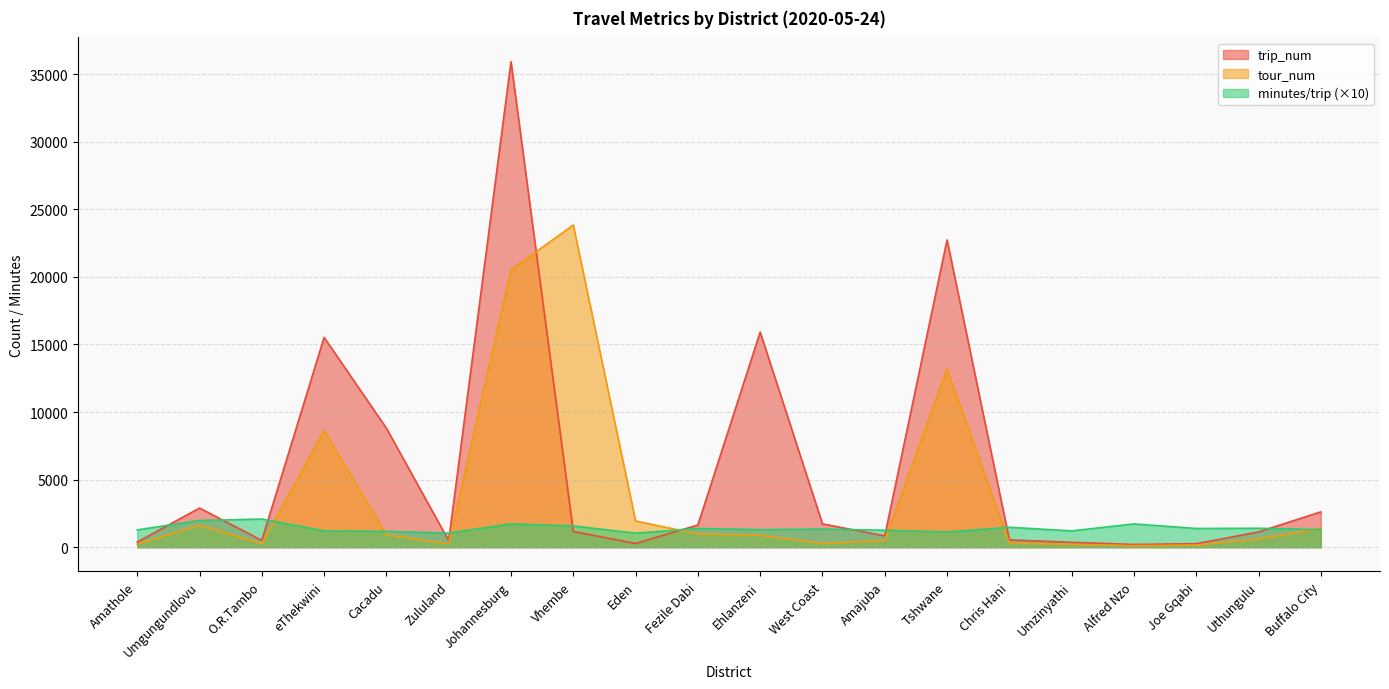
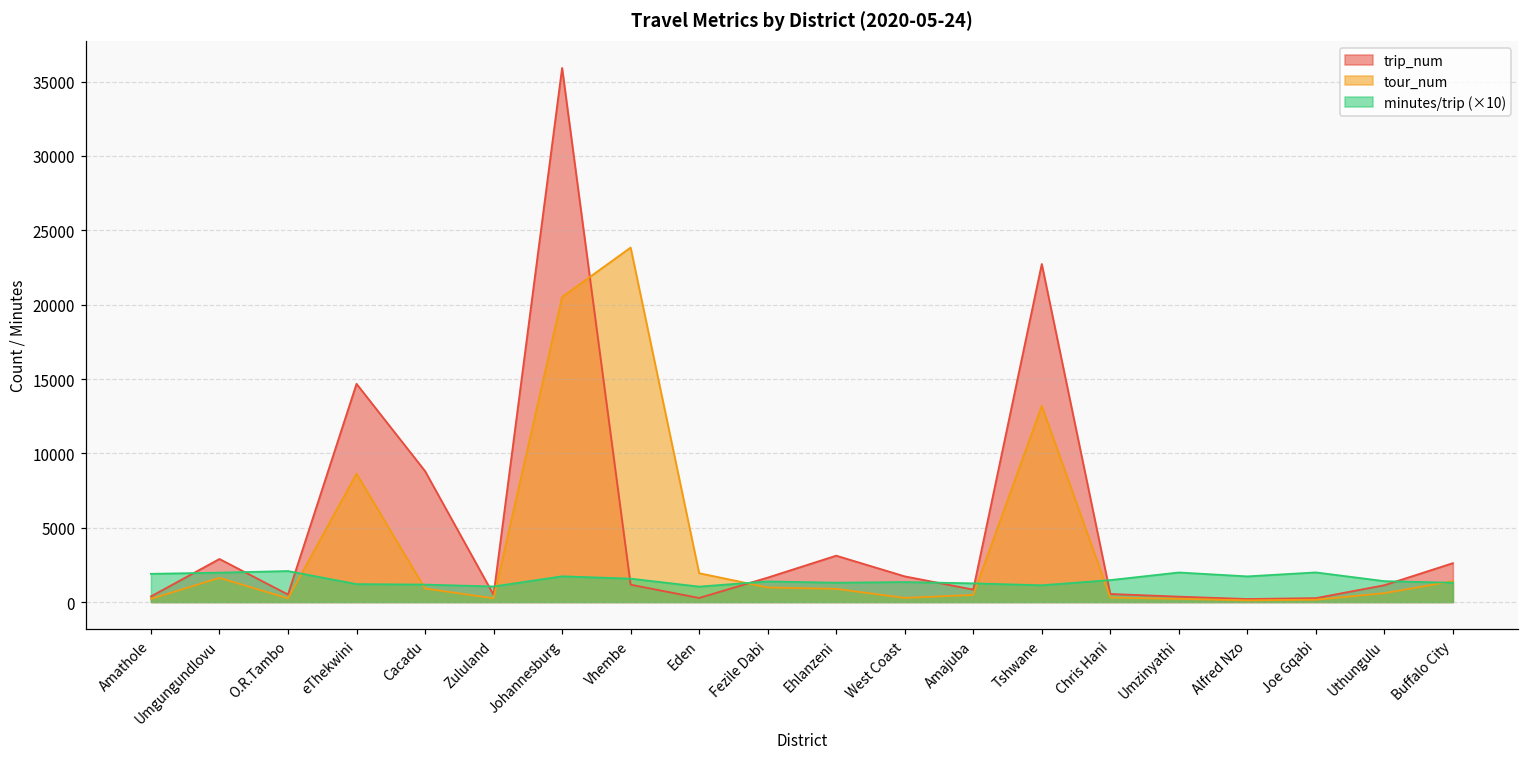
minutes/trip (×10), Amathole: 1300 -> 1900
trip_num, eThekwini: 15500 -> 14700
trip_num, Ehlanzeni: 15900 -> 3100
minutes/trip (×10), Umzinyathi: 1200 -> 2000
minutes/trip (×10), Joe Gqabi: 1400 -> 2000
